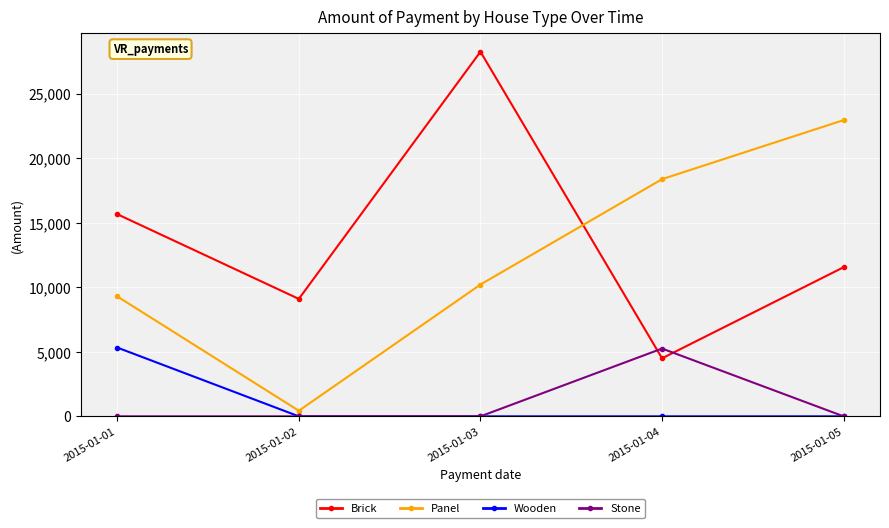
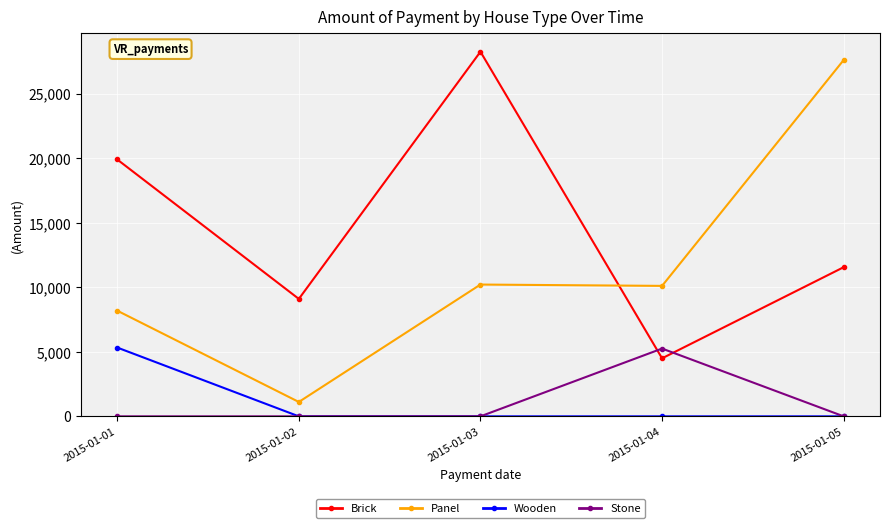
Brick, 2015-01-01: 15,700 -> 19,900
Panel, 2015-01-01: 9,300 -> 8,200
Panel, 2015-01-02: 400 -> 1,100
Panel, 2015-01-04: 18,400 -> 10,100
Panel, 2015-01-05: 22,900 -> 27,600
